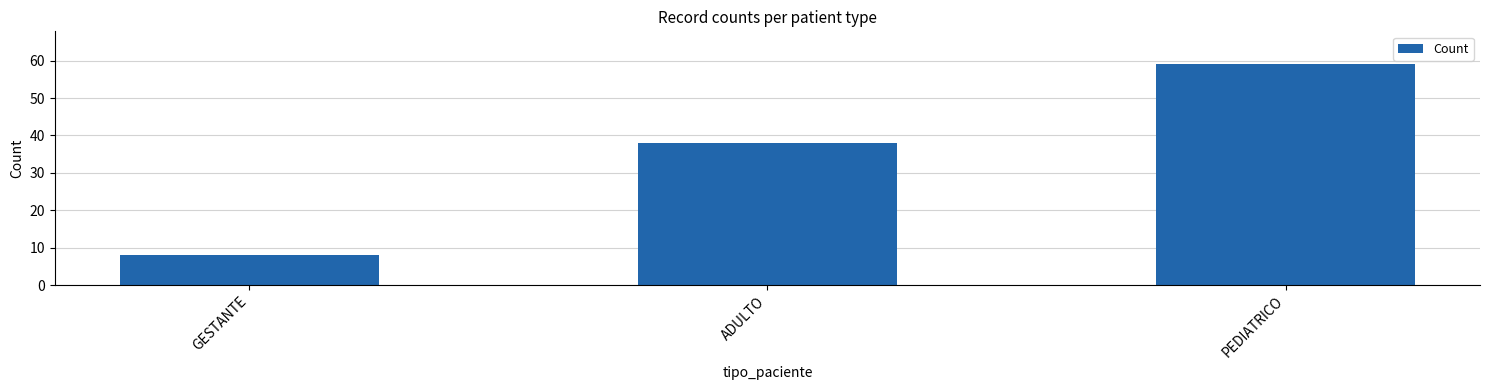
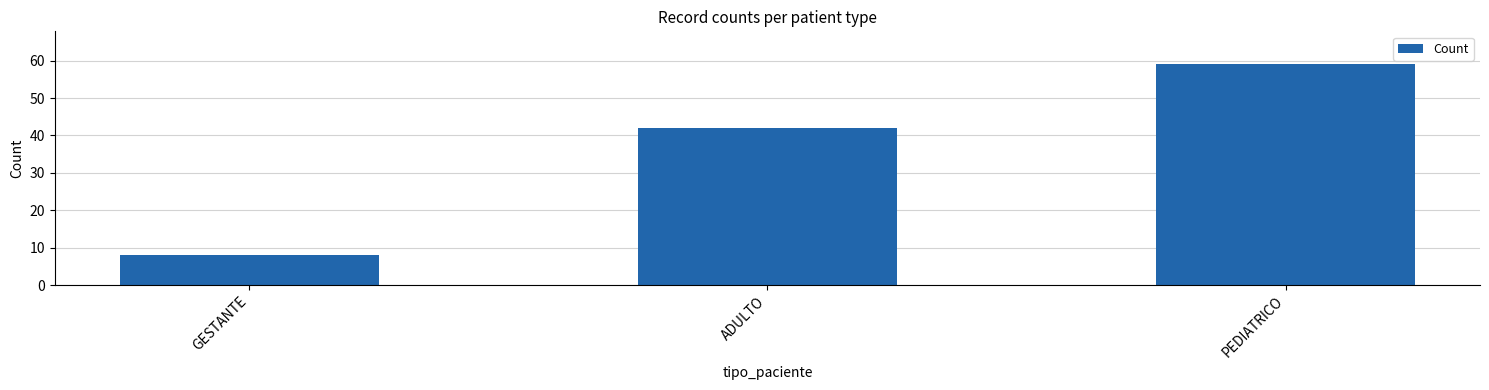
ADULTO: 38 -> 42
